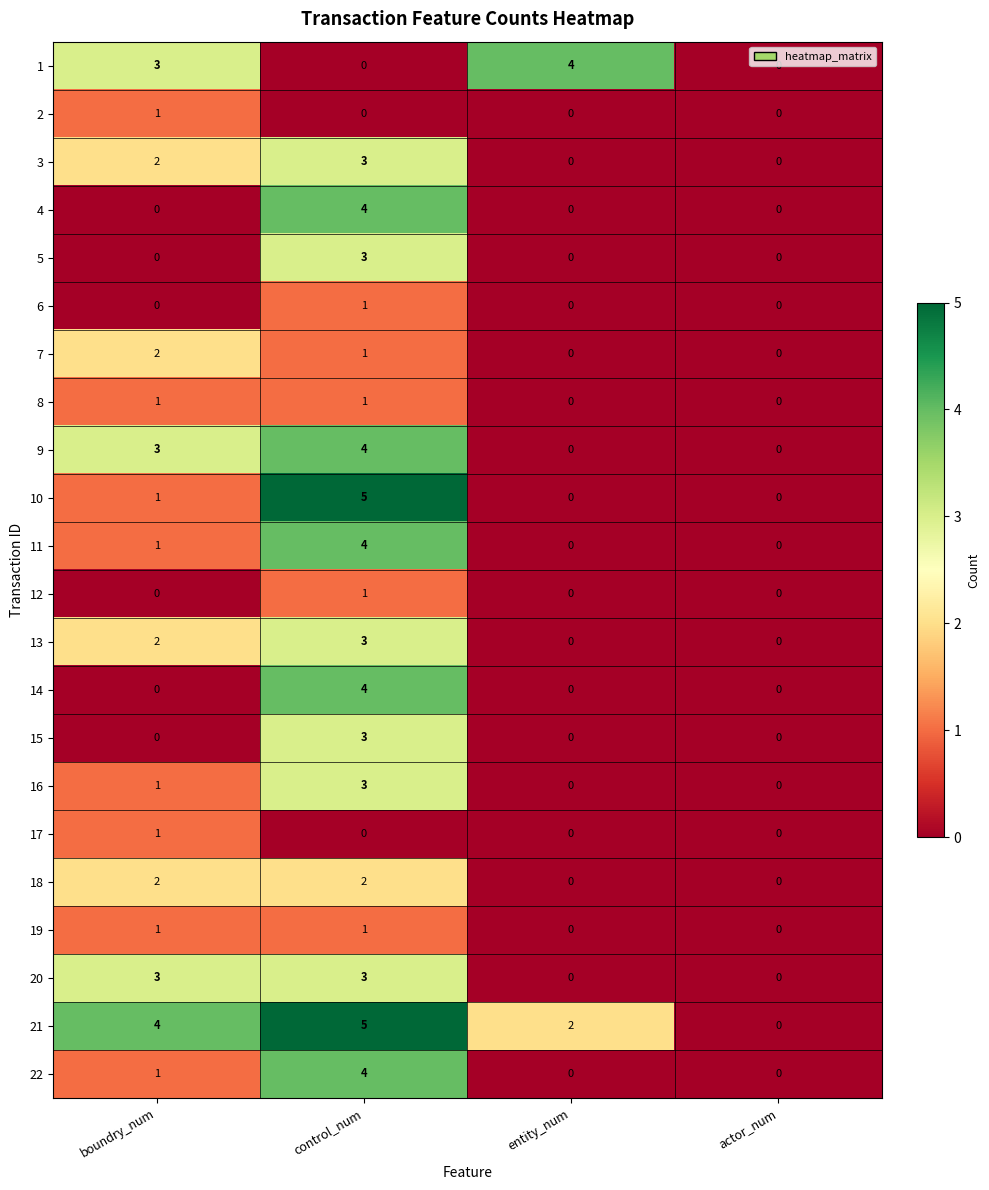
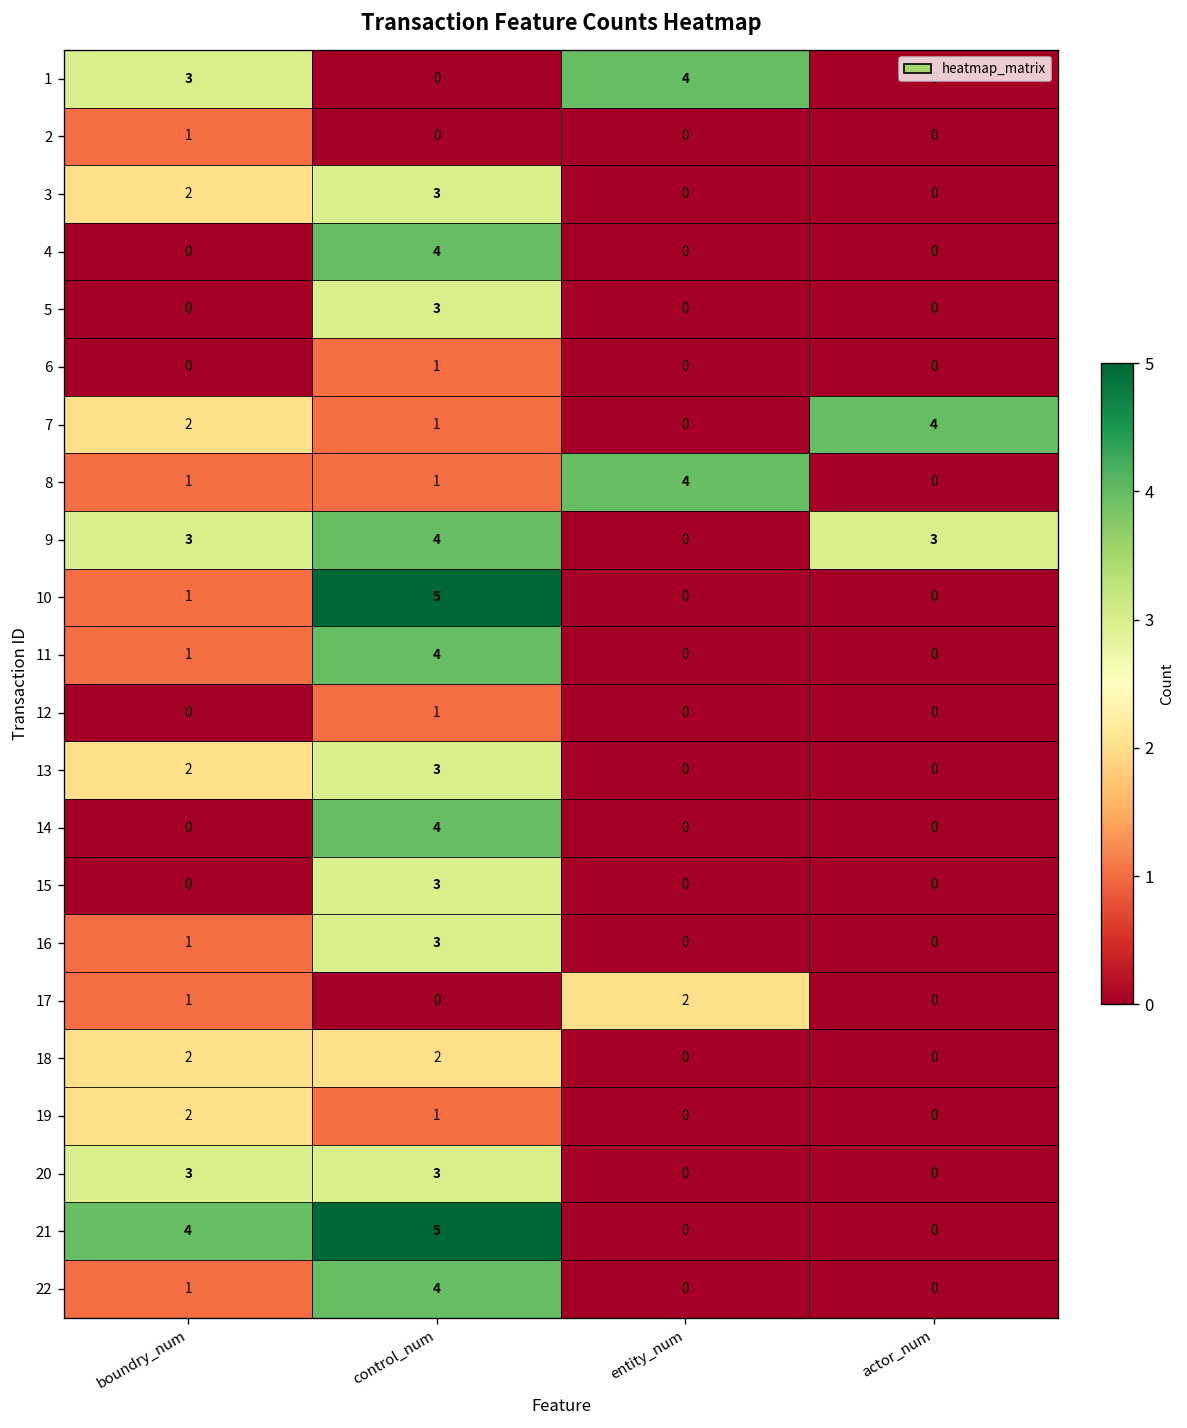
7, actor_num: 0 -> 4
8, entity_num: 0 -> 4
9, actor_num: 0 -> 3
17, entity_num: 0 -> 2
19, boundry_num: 1 -> 2
21, entity_num: 2 -> 0
